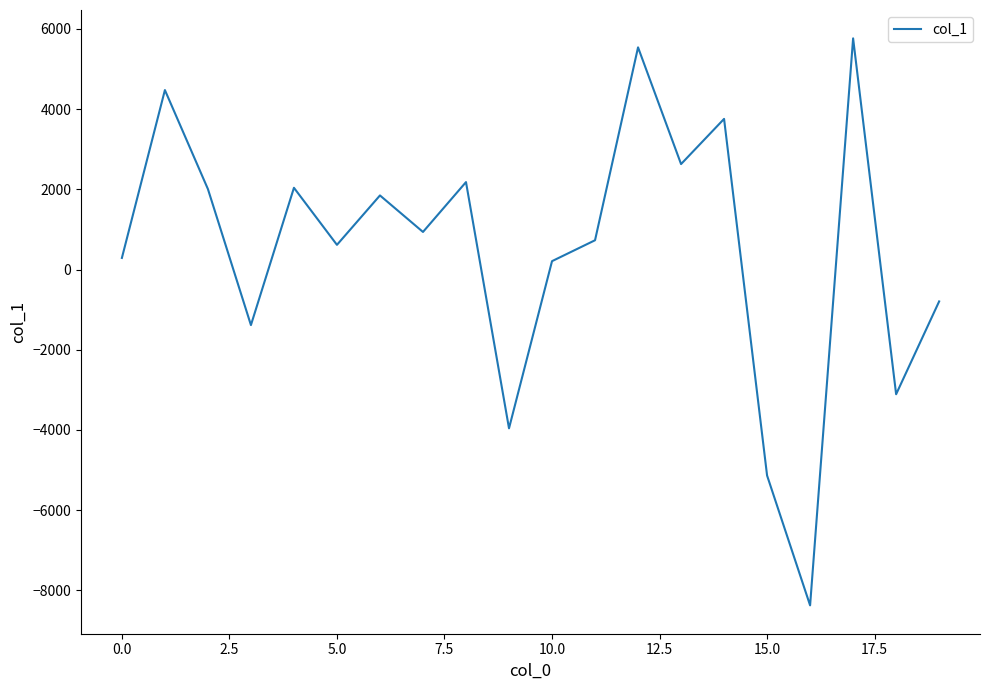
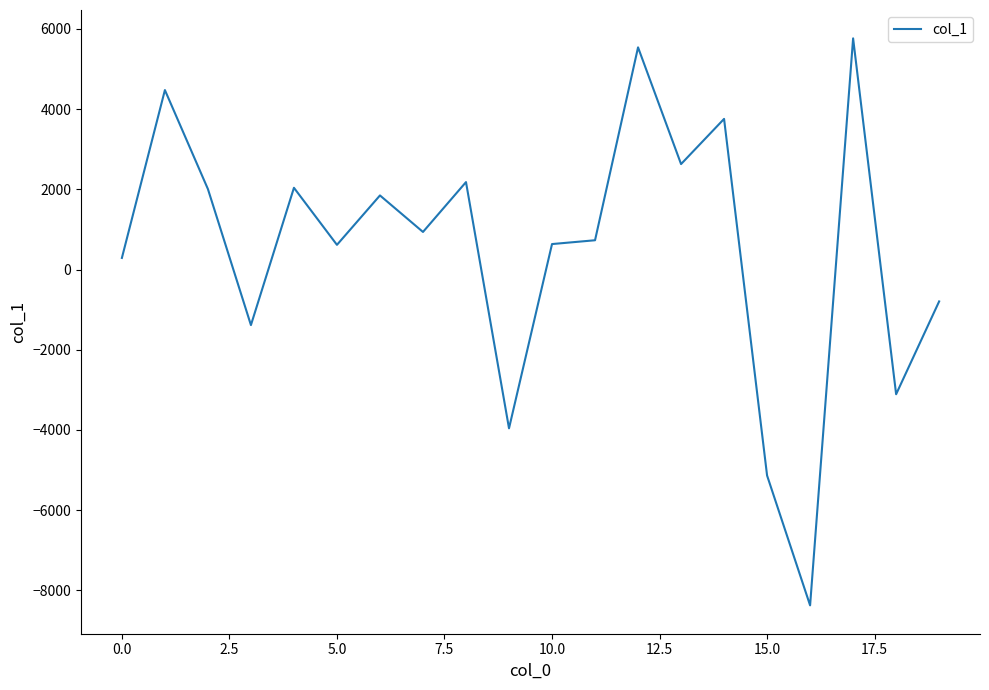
10.0: 200 -> 600
